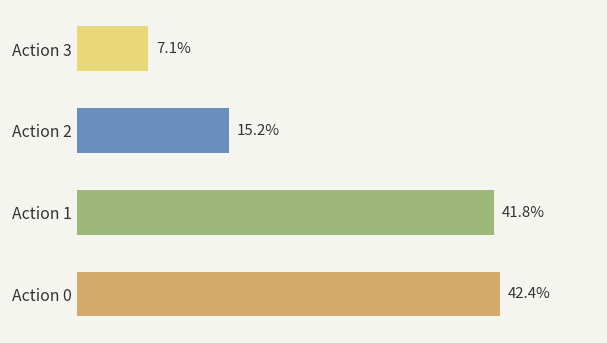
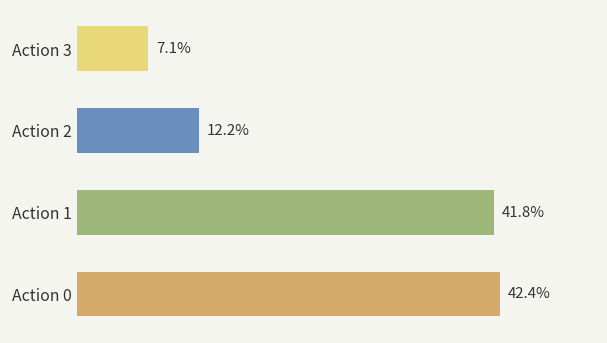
Action 2: 15.2% -> 12.2%
